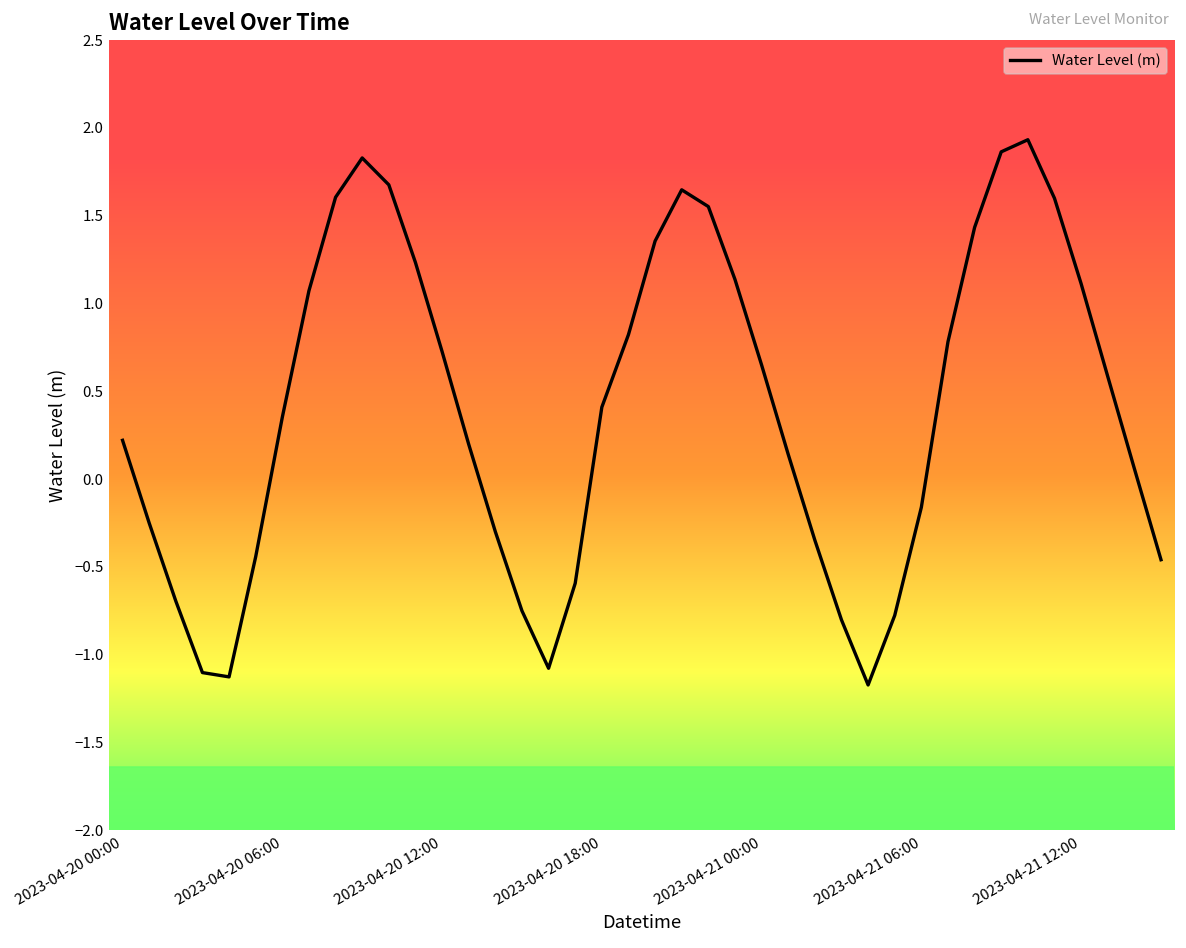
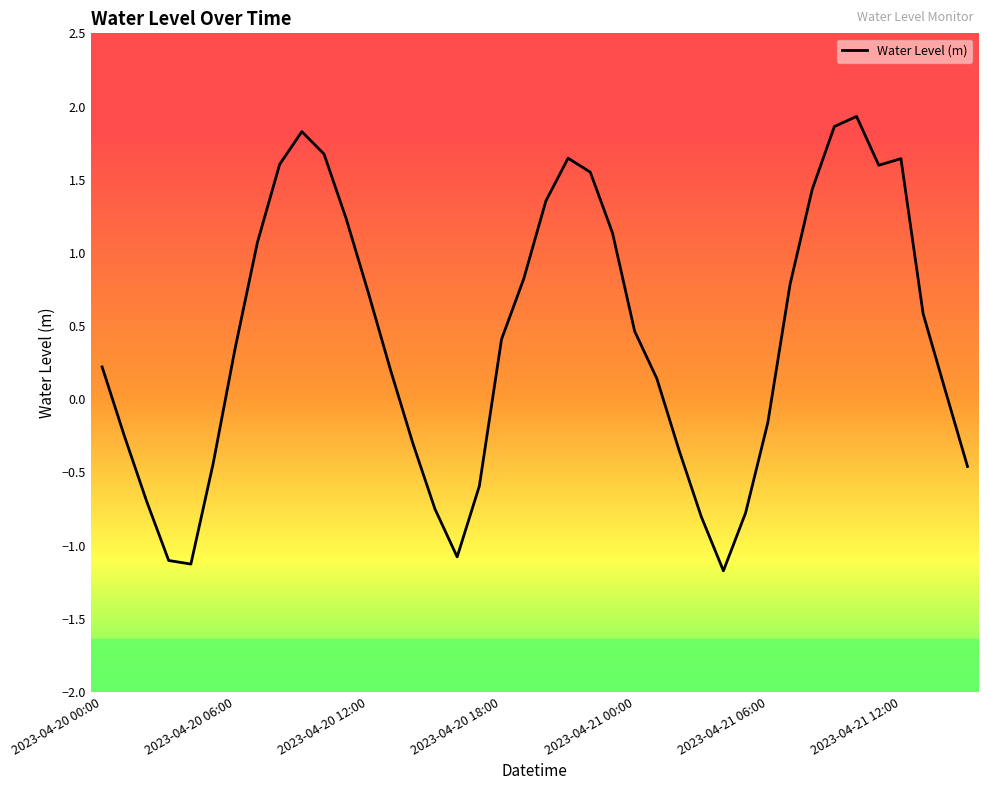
2023-04-21 00:00: 0.65 -> 0.46
2023-04-21 12:00: 1.11 -> 1.64
